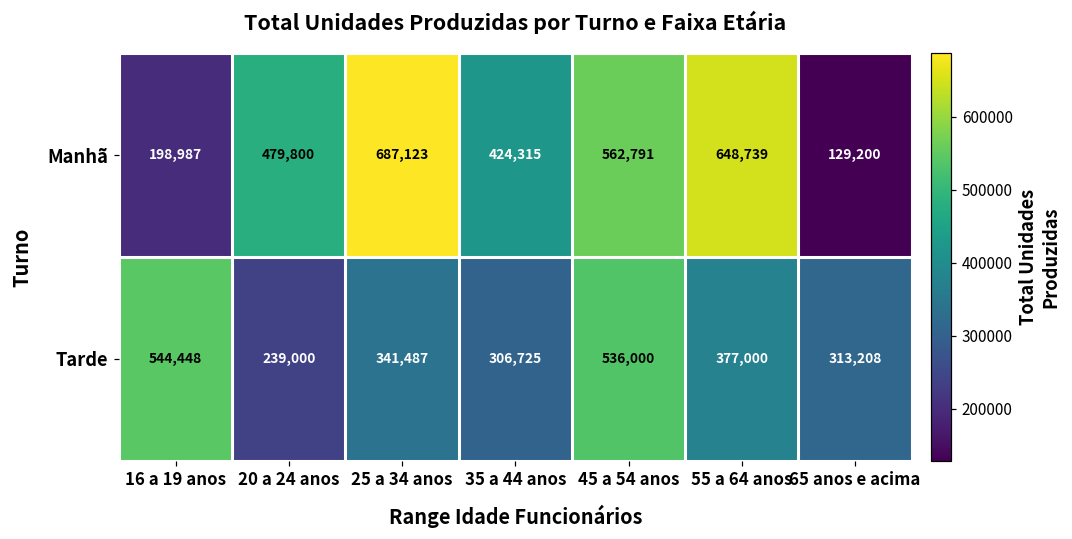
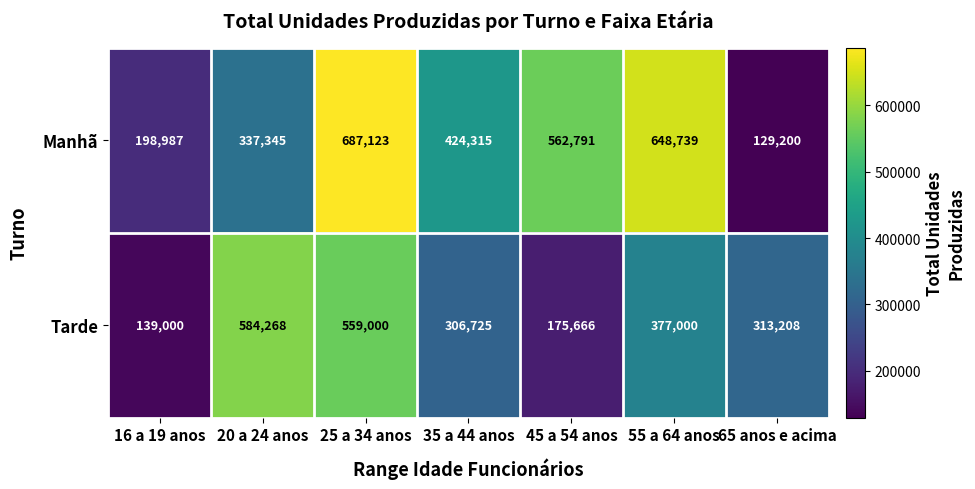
Manhã, 20 a 24 anos: 479,800 -> 337,345
Tarde, 16 a 19 anos: 544,448 -> 139,000
Tarde, 20 a 24 anos: 239,000 -> 584,268
Tarde, 25 a 34 anos: 341,487 -> 559,000
Tarde, 45 a 54 anos: 536,000 -> 175,666
